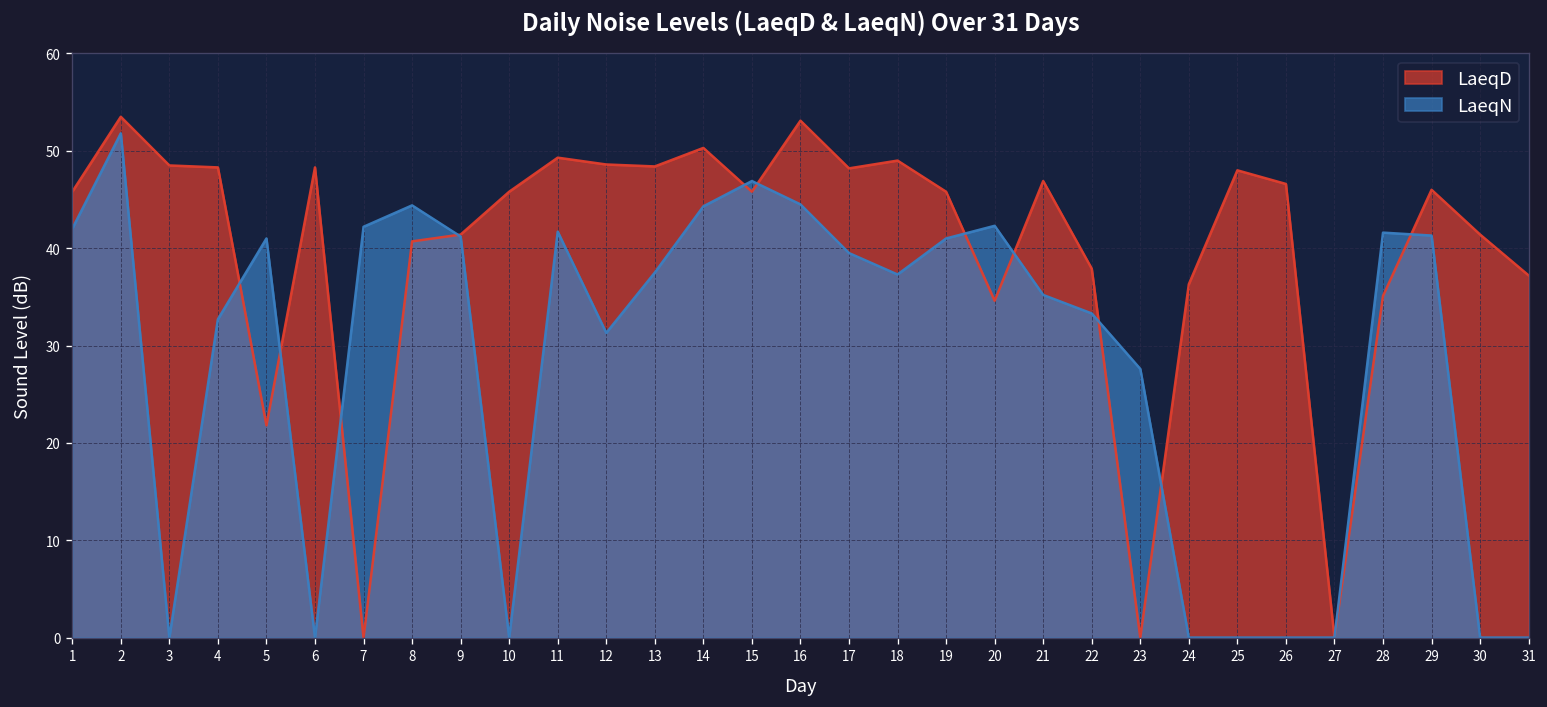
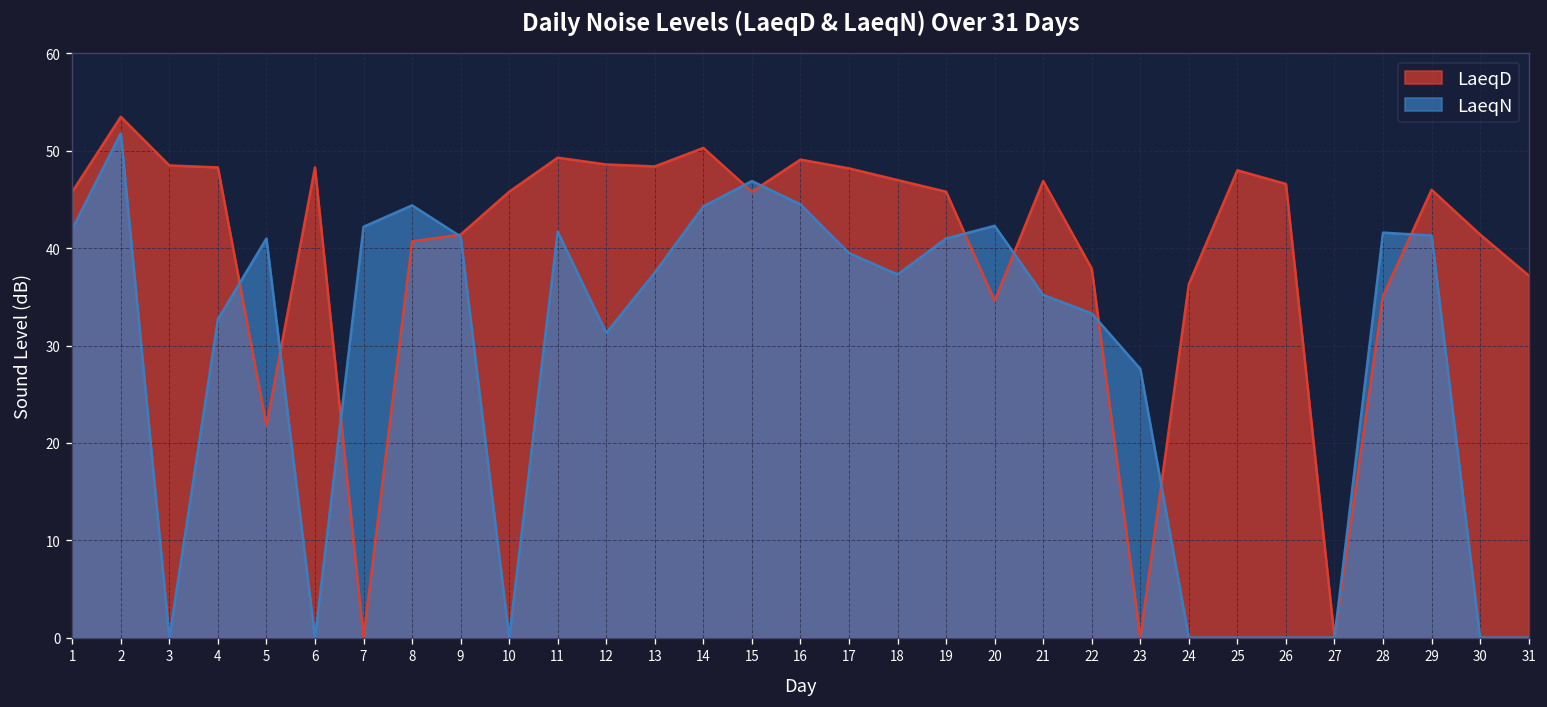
LaeqD, 16: 53 -> 49
LaeqD, 18: 49 -> 47
